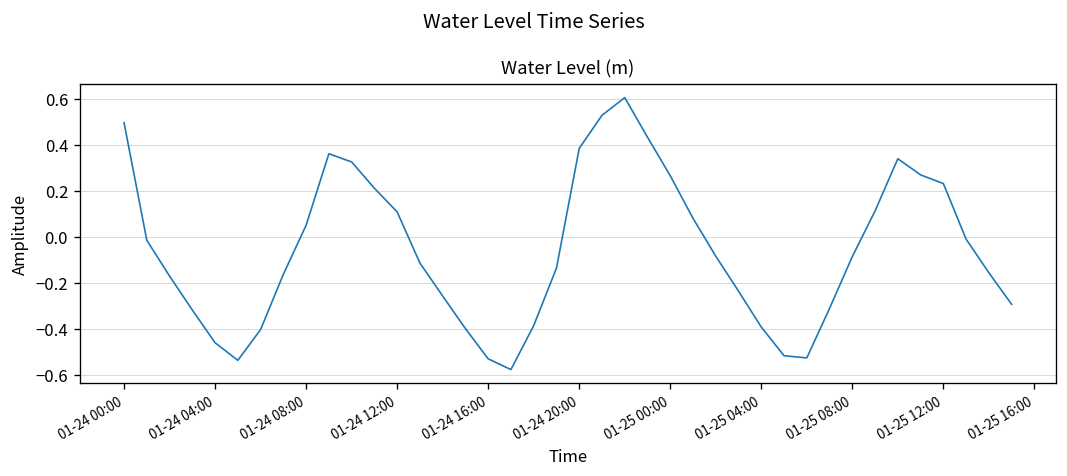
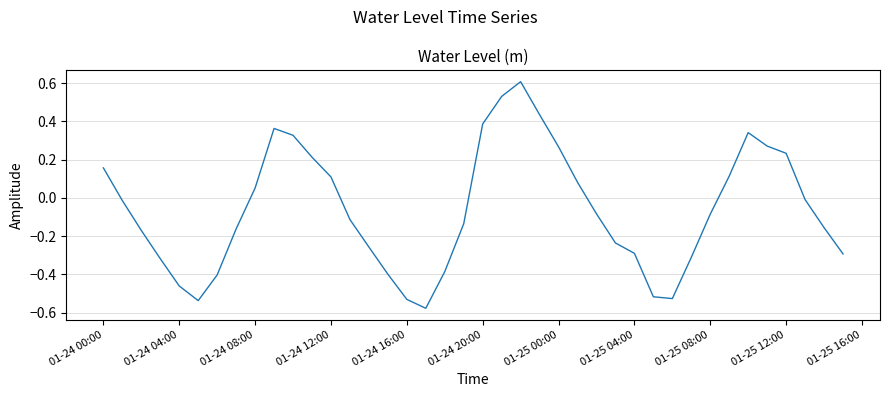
01-24 00:00: 0.50 -> 0.16
01-25 04:00: -0.39 -> -0.29
